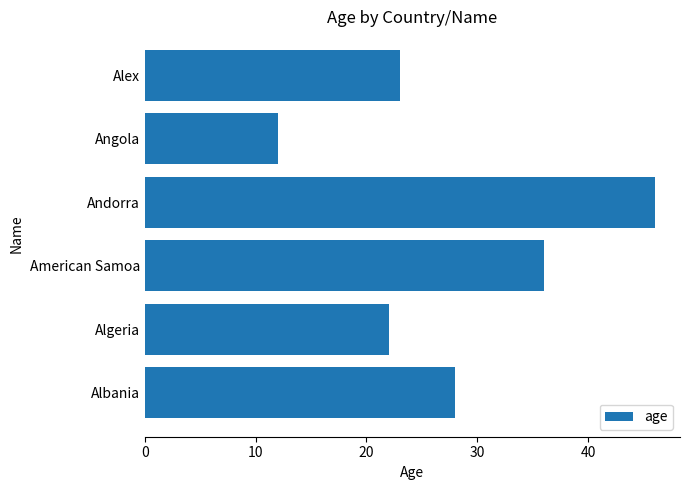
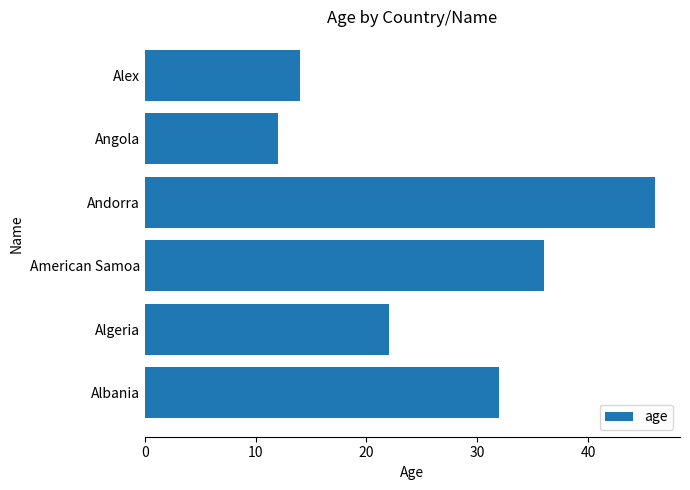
Alex: 23 -> 14
Albania: 28 -> 32
